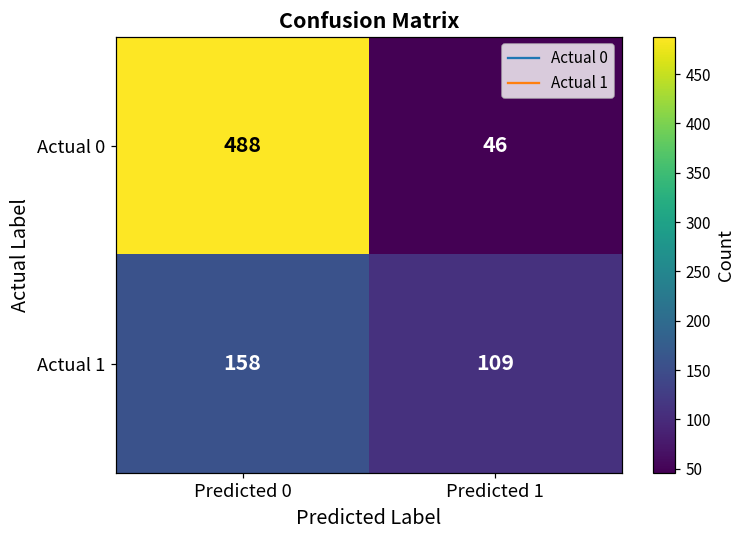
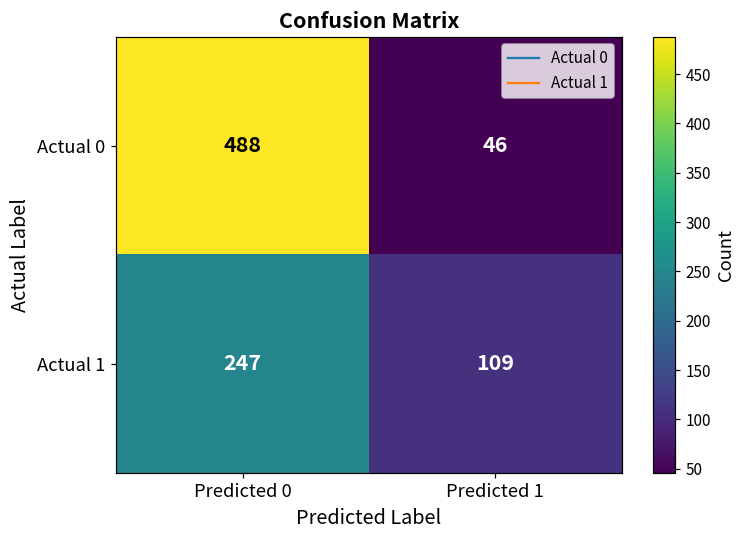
Actual 1, Predicted 0: 158 -> 247
